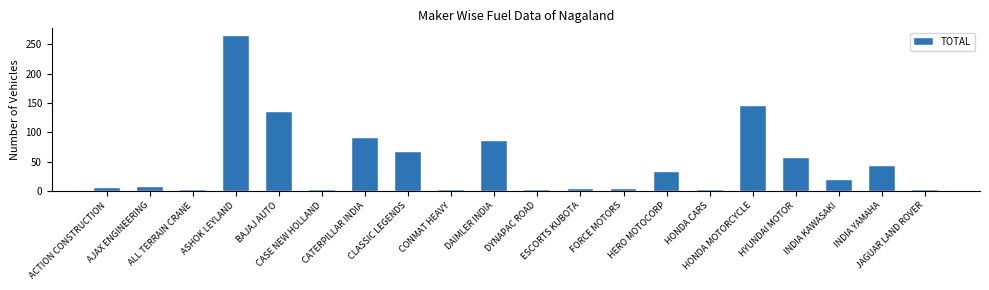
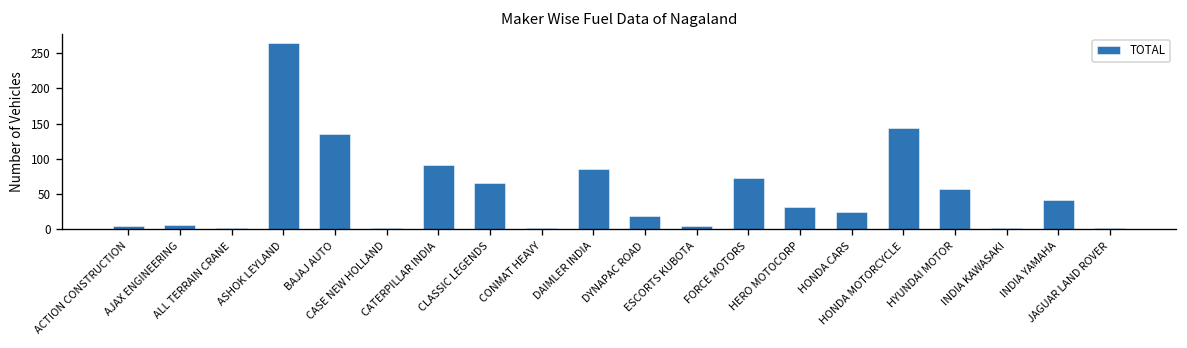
DYNAPAC ROAD: 0 -> 20
FORCE MOTORS: 0 -> 70
HONDA CARS: 0 -> 20
INDIA KAWASAKI: 20 -> 0
